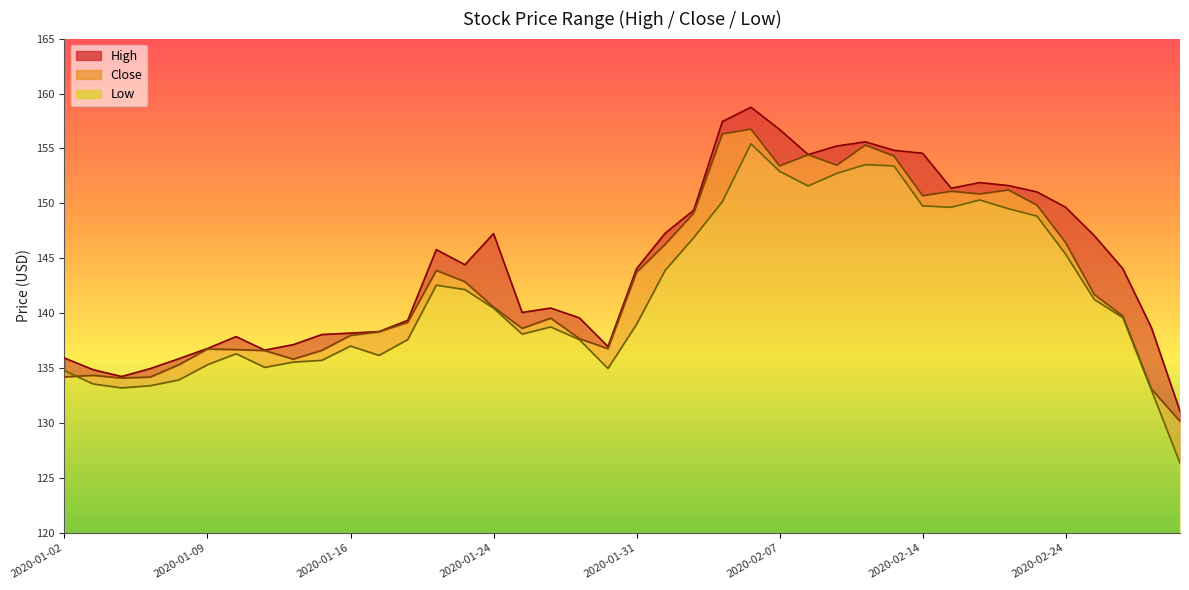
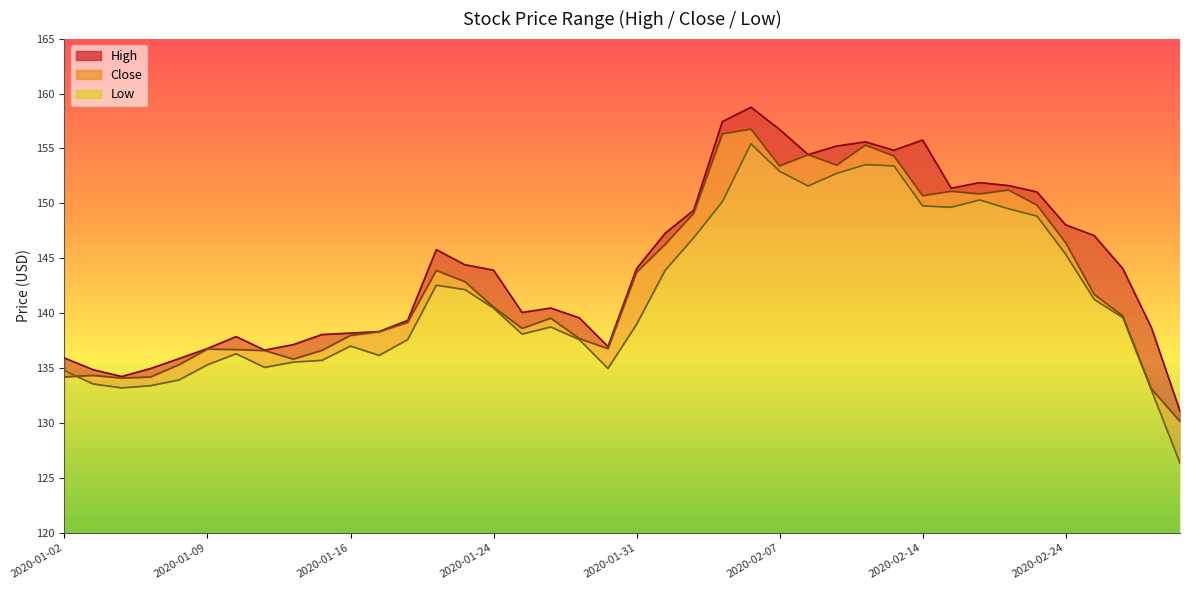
High, 2020-01-24: 147.3 -> 143.9
High, 2020-02-14: 154.6 -> 155.8
High, 2020-02-24: 149.6 -> 148.1
